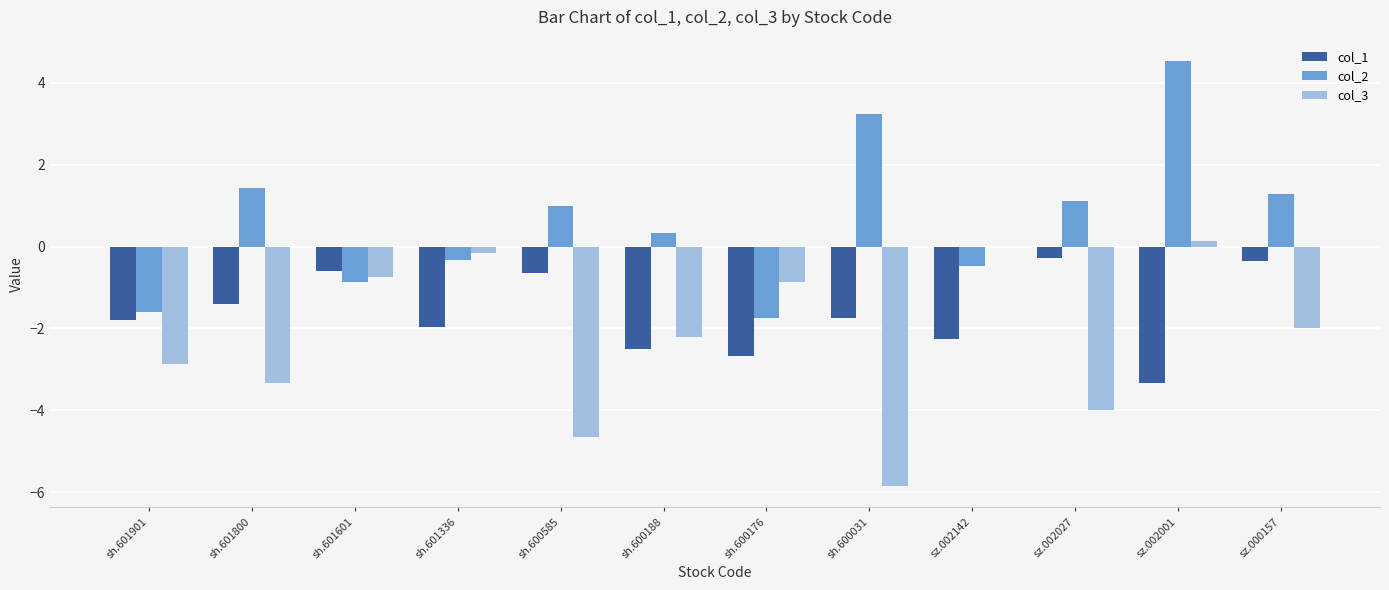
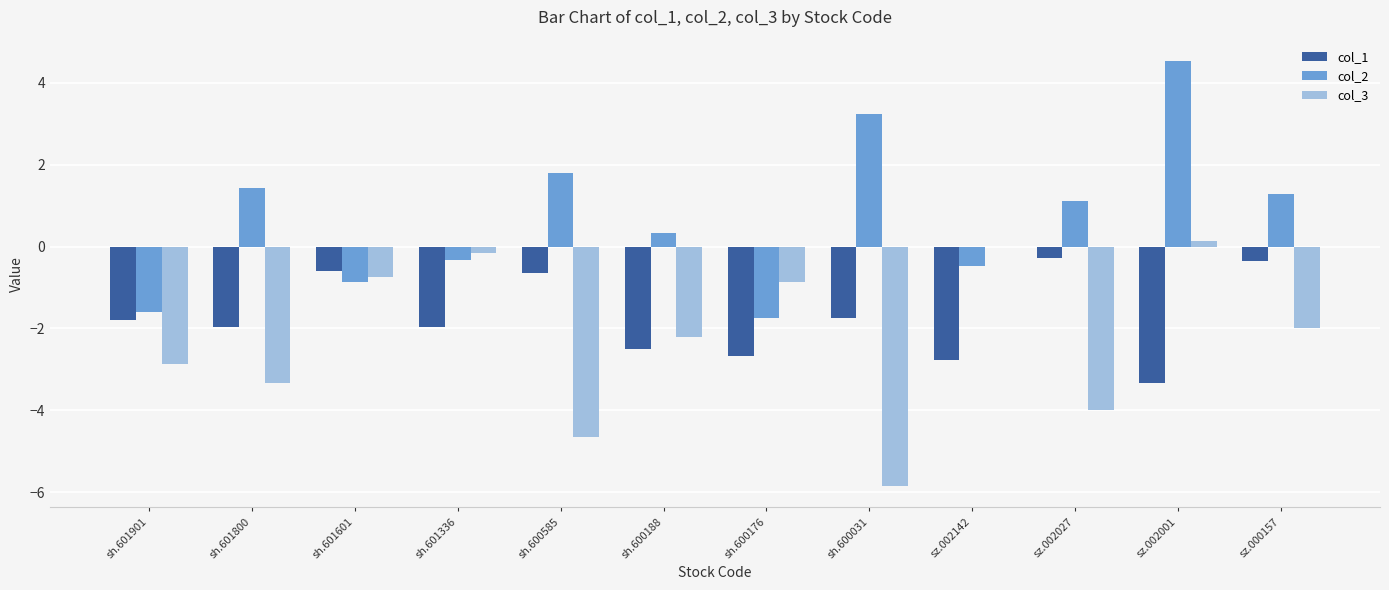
col_1, sh.601800: -1.4 -> -2.0
col_2, sh.600585: 1.0 -> 1.8
col_1, sz.002142: -2.3 -> -2.8
